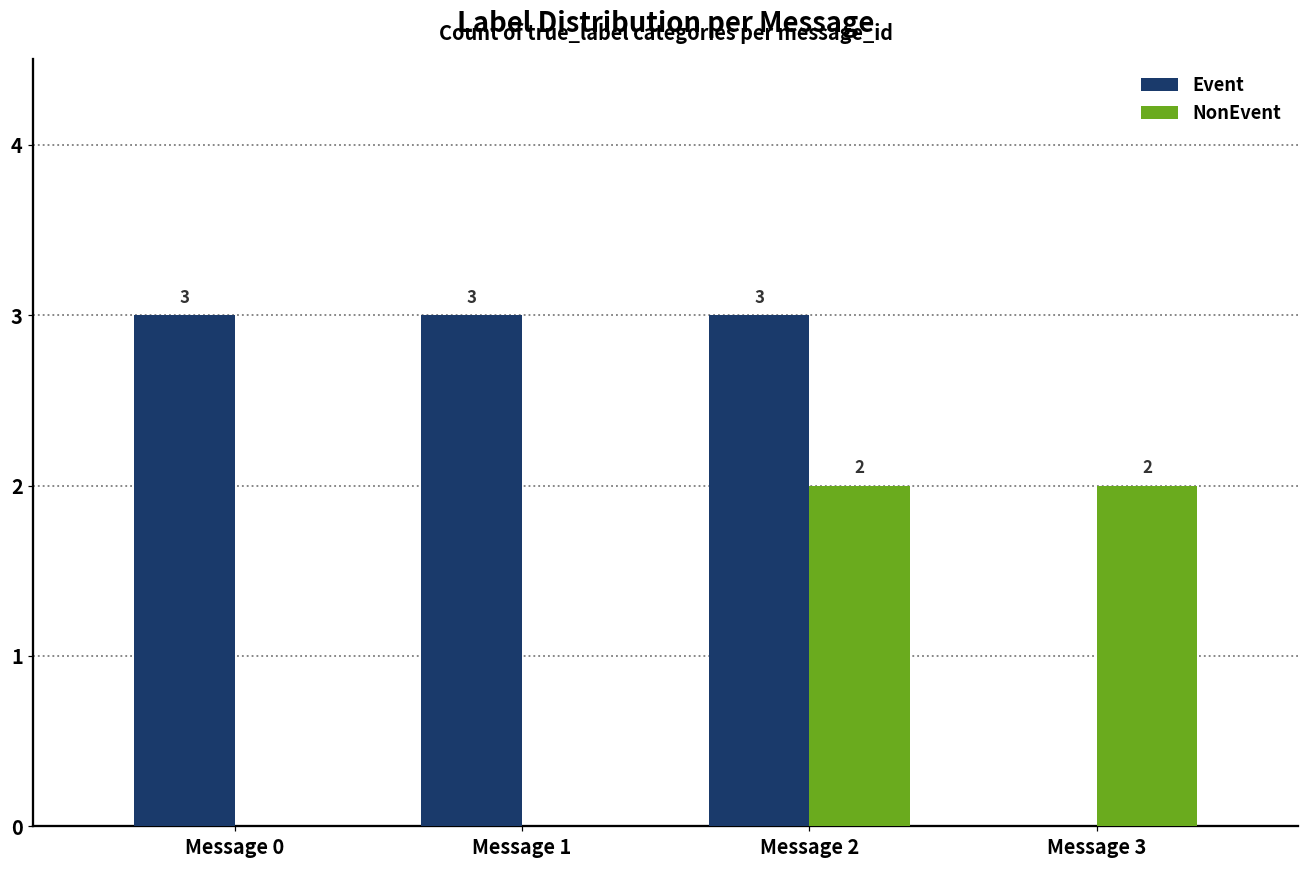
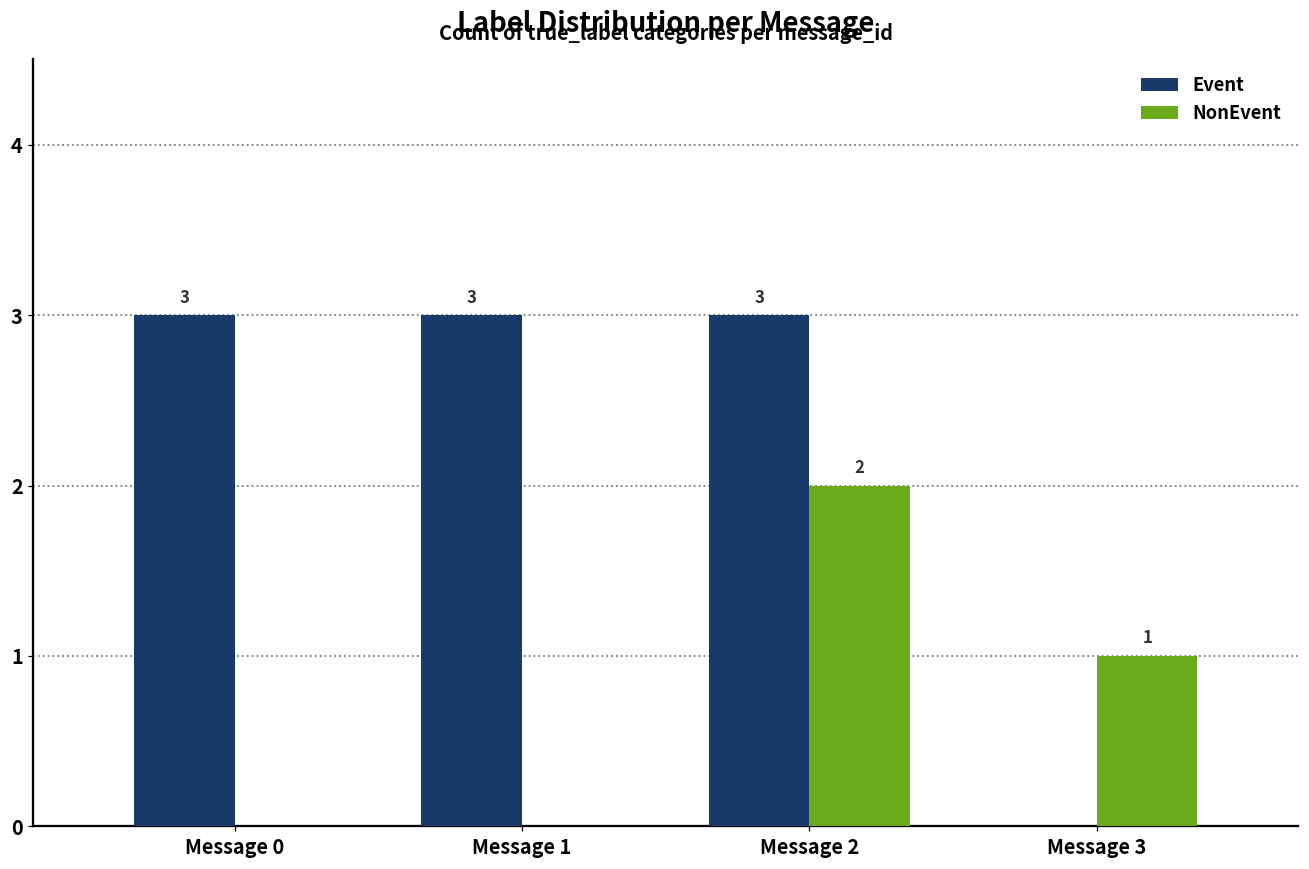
NonEvent, Message 3: 2 -> 1
